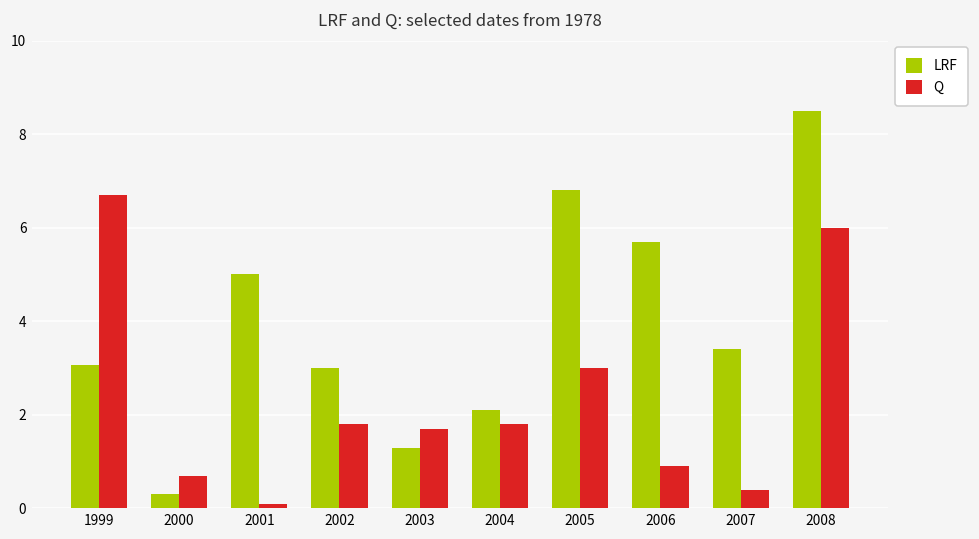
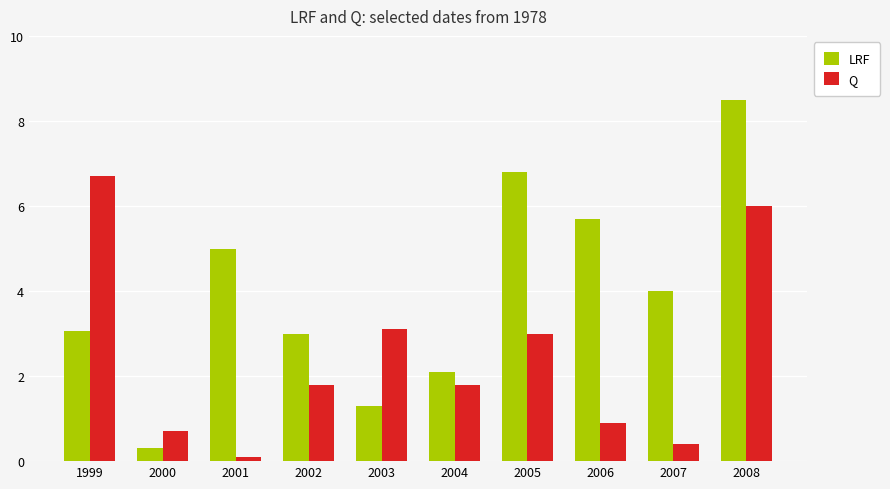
Q, 2003: 1.7 -> 3.1
LRF, 2007: 3.4 -> 4.0
